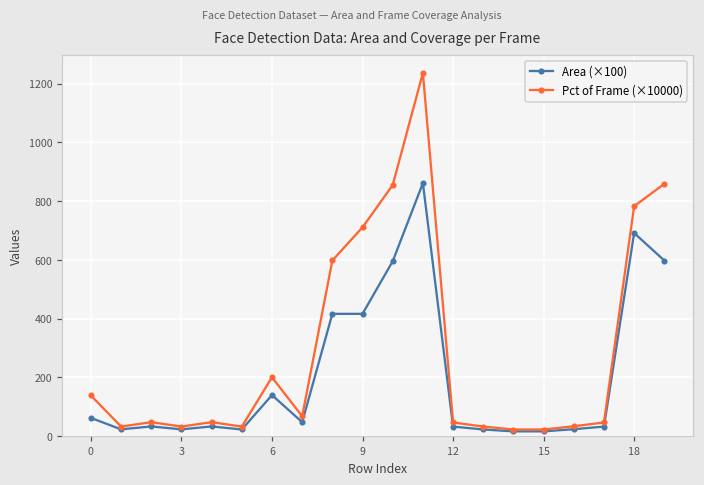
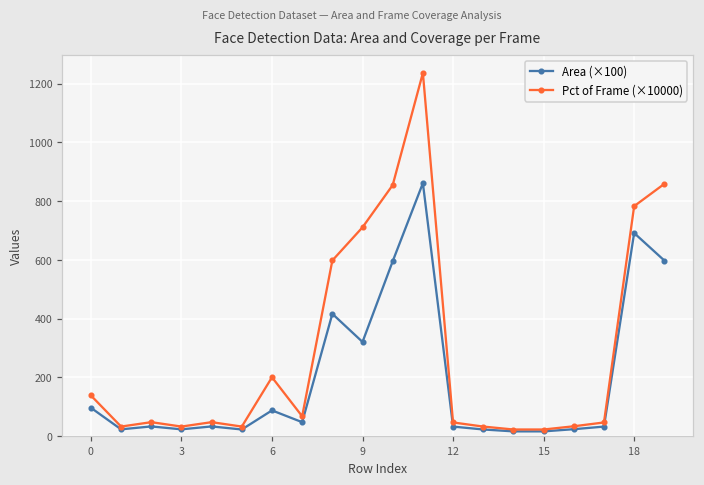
Area (×100), 0: 60 -> 100
Area (×100), 6: 140 -> 90
Area (×100), 9: 420 -> 320
